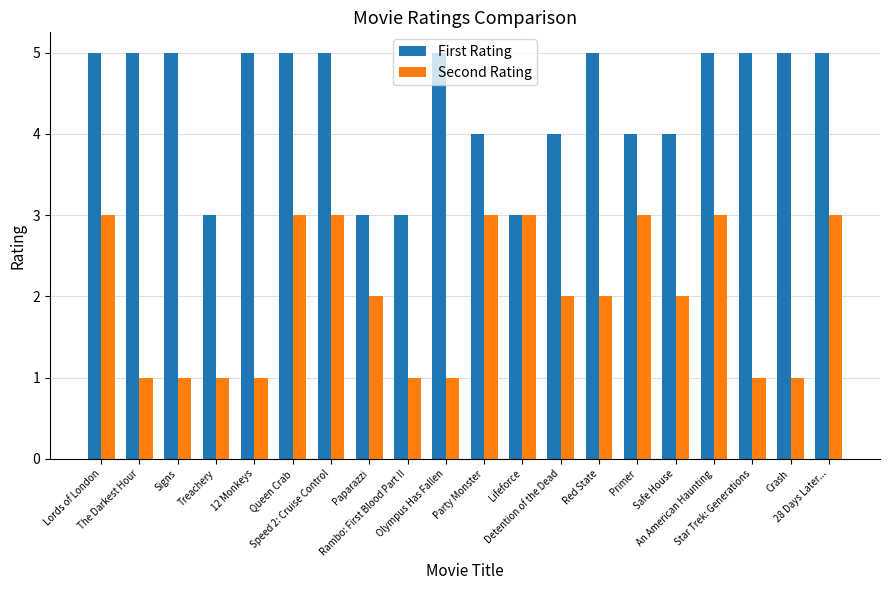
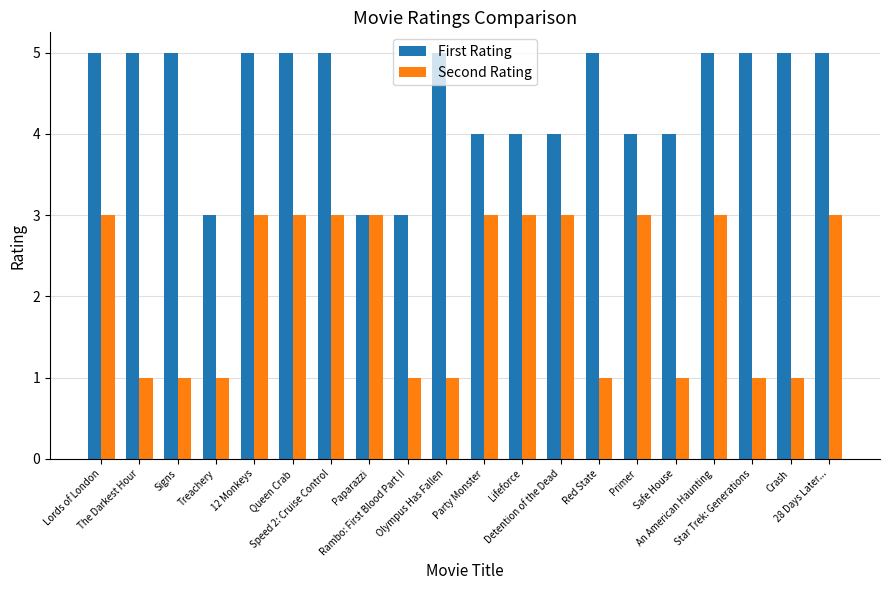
Second Rating, 12 Monkeys: 1 -> 3
Second Rating, Paparazzi: 2 -> 3
First Rating, Lifeforce: 3 -> 4
Second Rating, Detention of the Dead: 2 -> 3
Second Rating, Red State: 2 -> 1
Second Rating, Safe House: 2 -> 1
